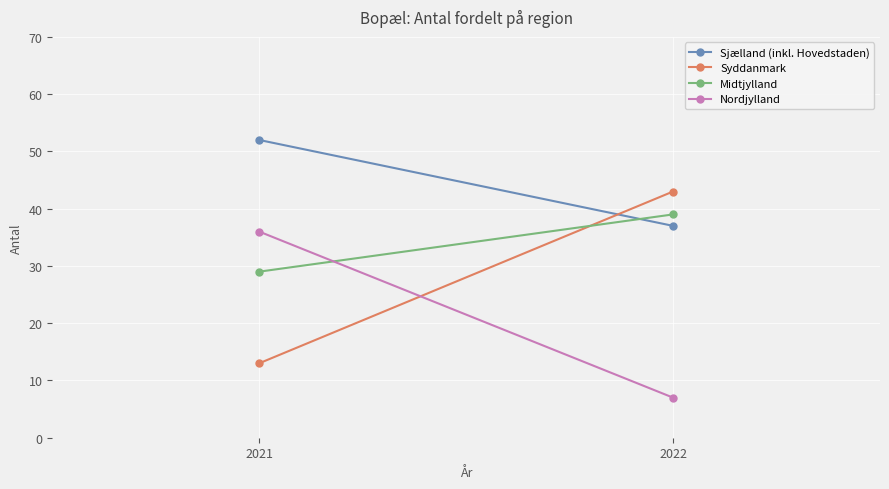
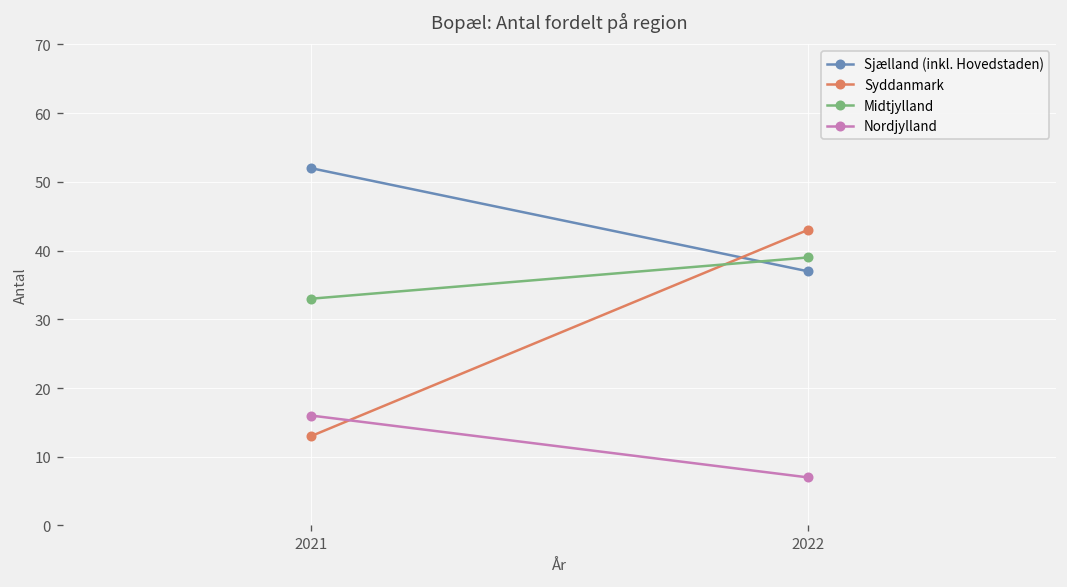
Midtjylland, 2021: 29 -> 33
Nordjylland, 2021: 36 -> 16
